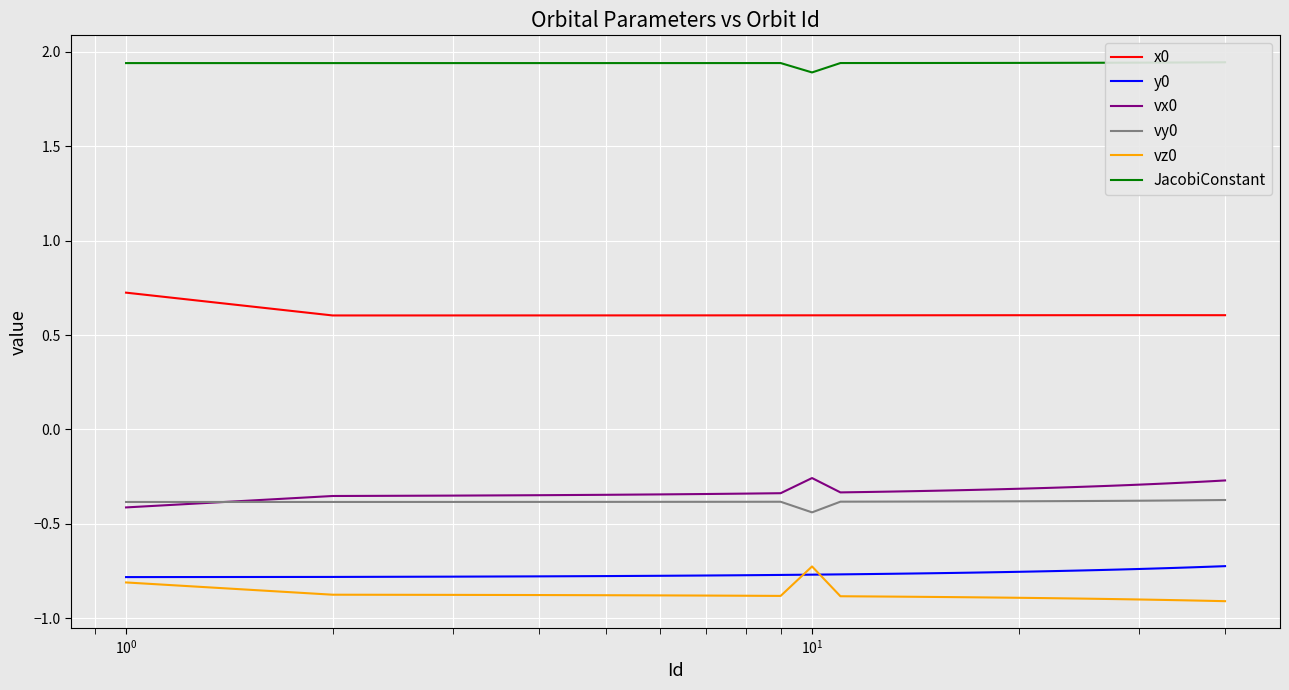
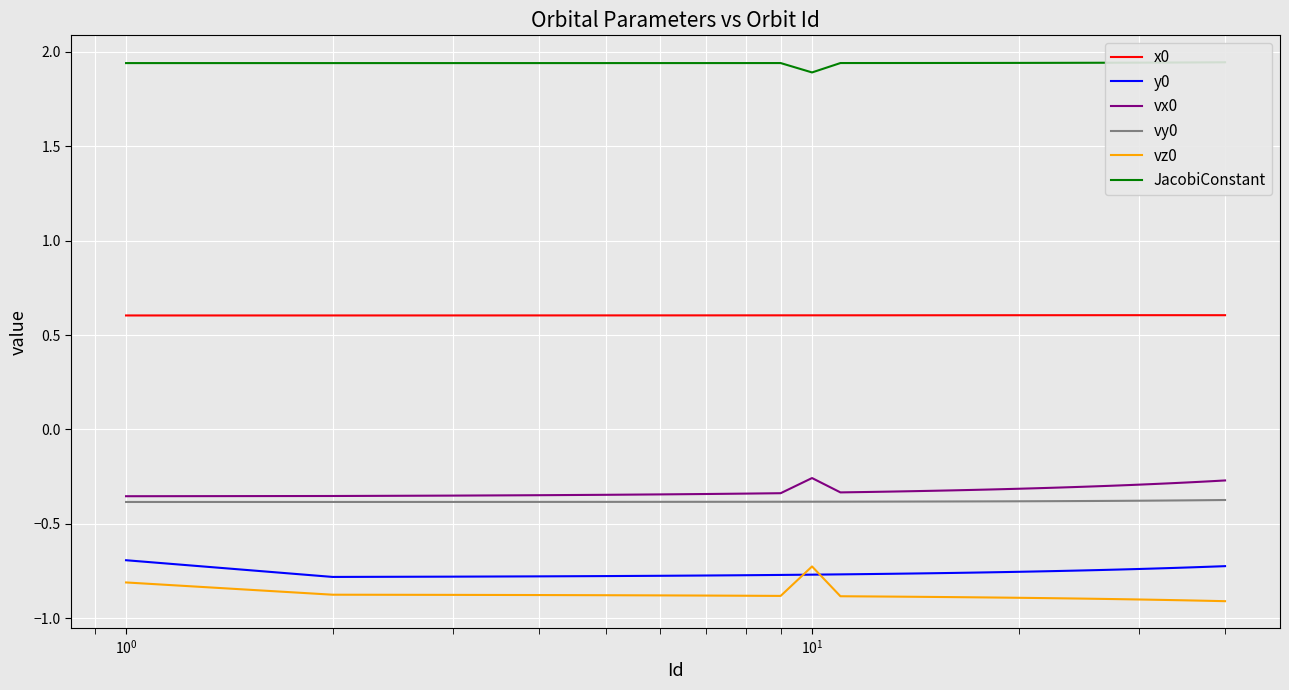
x0, 10^0: 0.72 -> 0.60
y0, 10^0: -0.78 -> -0.69
vx0, 10^0: -0.41 -> -0.35
vy0, 10^1: -0.44 -> -0.38
